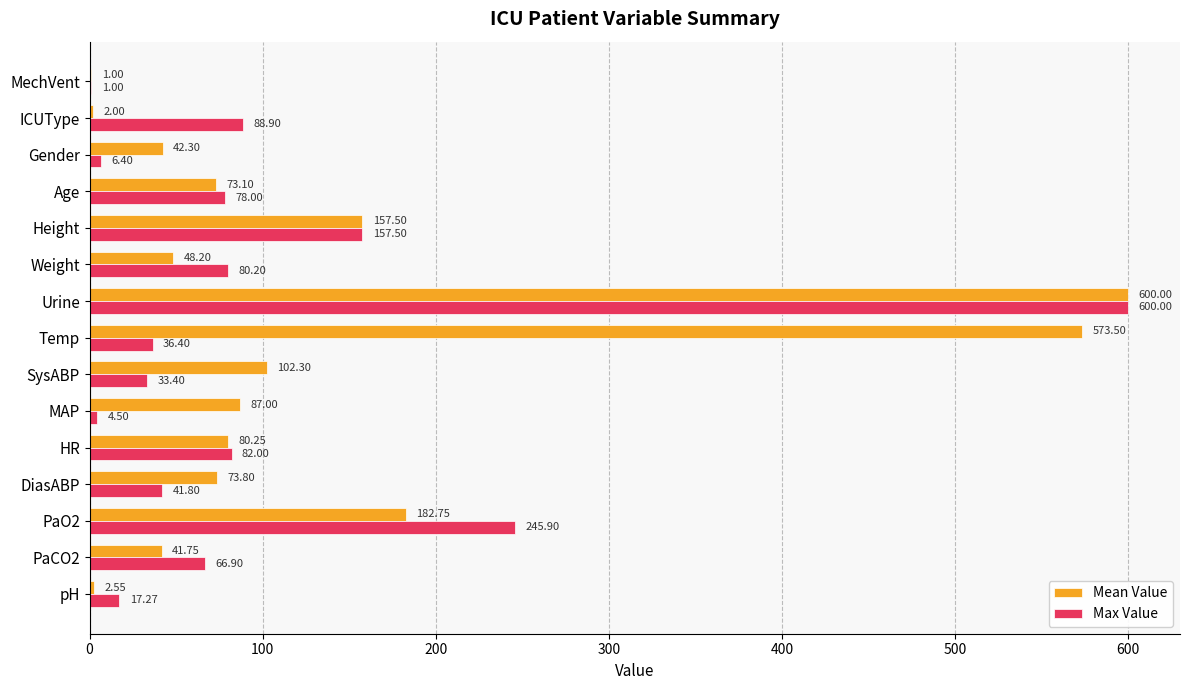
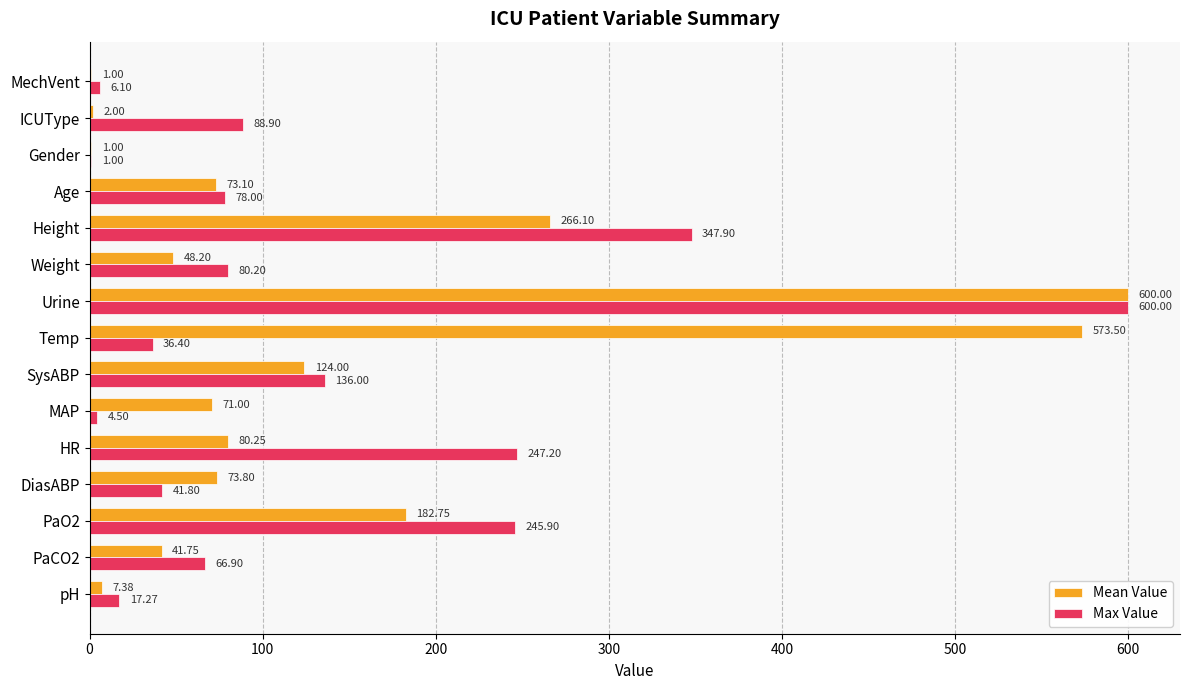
Max Value, MechVent: 1.00 -> 6.10
Mean Value, Gender: 42.30 -> 1.00
Max Value, Gender: 6.40 -> 1.00
Mean Value, Height: 157.50 -> 266.10
Max Value, Height: 157.50 -> 347.90
Mean Value, SysABP: 102.30 -> 124.00
Max Value, SysABP: 33.40 -> 136.00
Mean Value, MAP: 87.00 -> 71.00
Max Value, HR: 82.00 -> 247.20
Mean Value, pH: 2.55 -> 7.38
